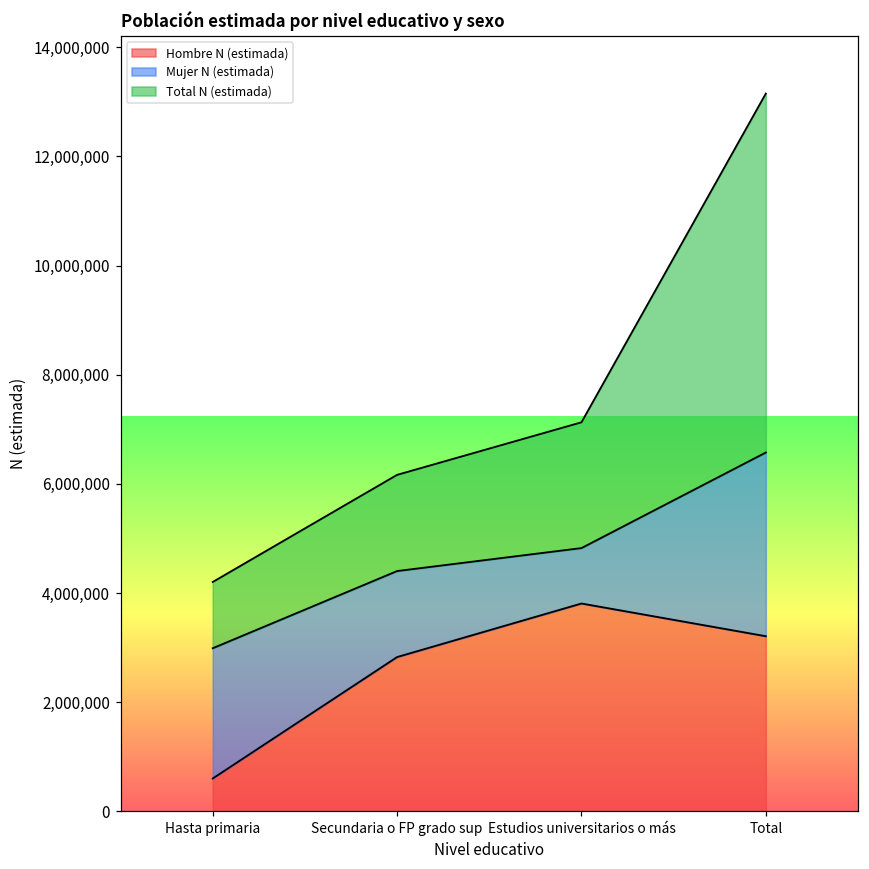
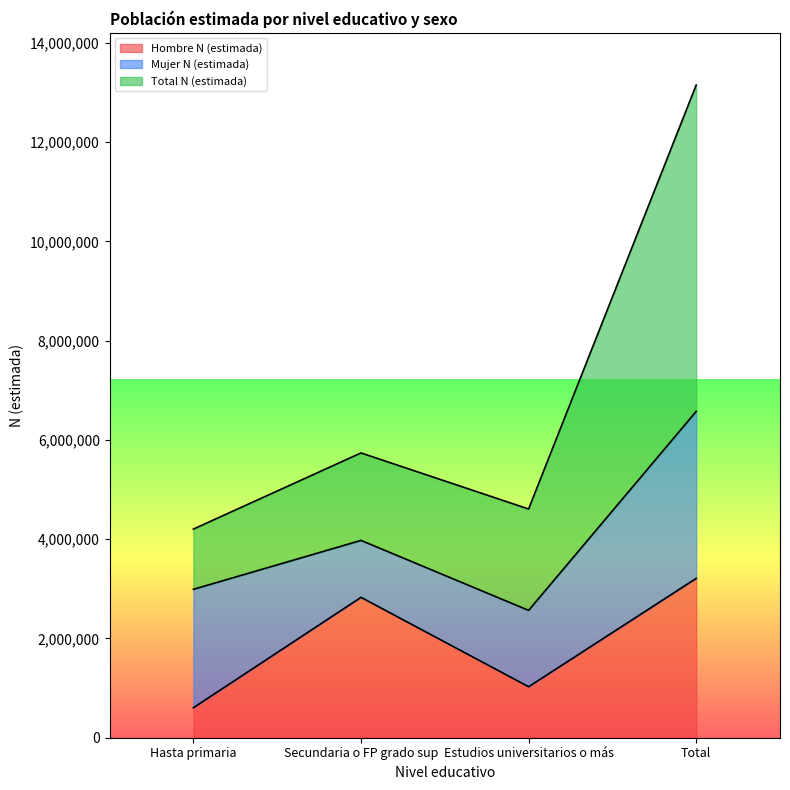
Mujer N (estimada), Secundaria o FP grado sup: 1,600,000 -> 1,100,000
Hombre N (estimada), Estudios universitarios o más: 3,800,000 -> 1,000,000
Mujer N (estimada), Estudios universitarios o más: 1,000,000 -> 1,500,000
Total N (estimada), Estudios universitarios o más: 2,300,000 -> 2,000,000
